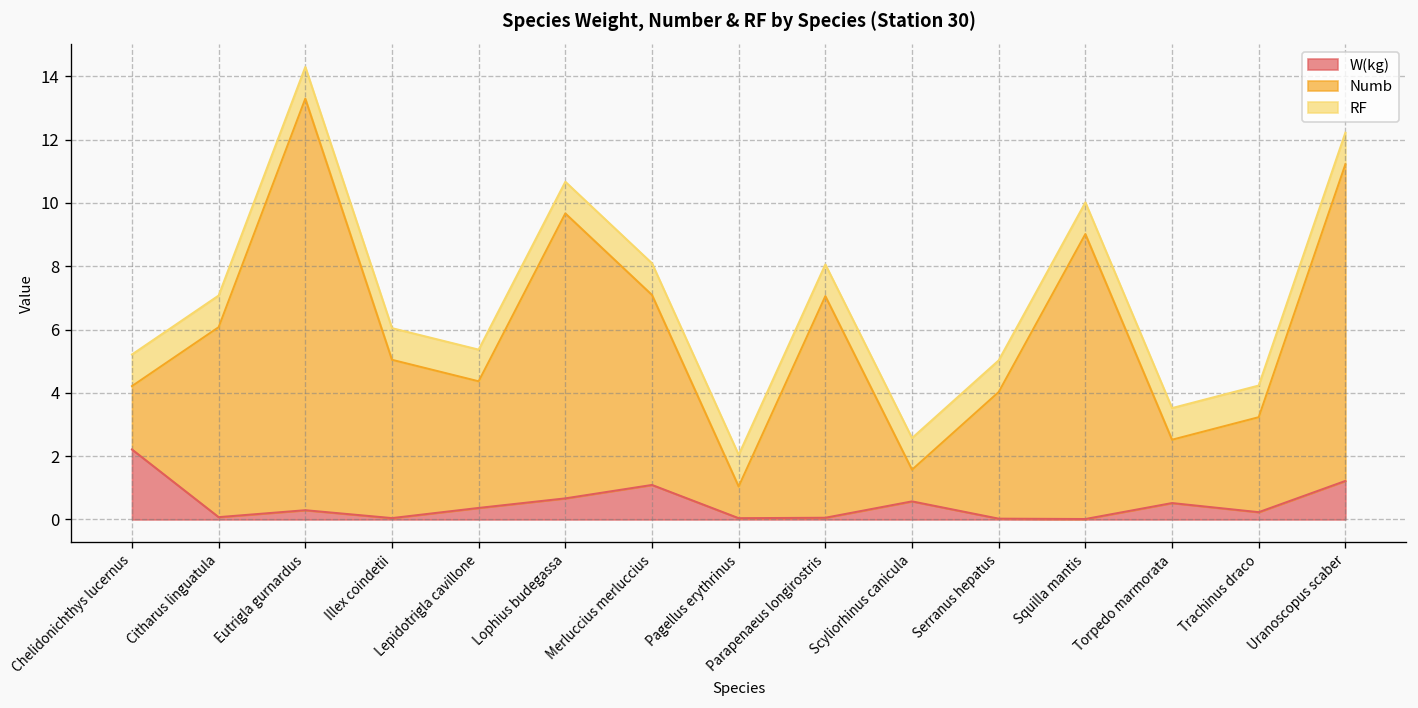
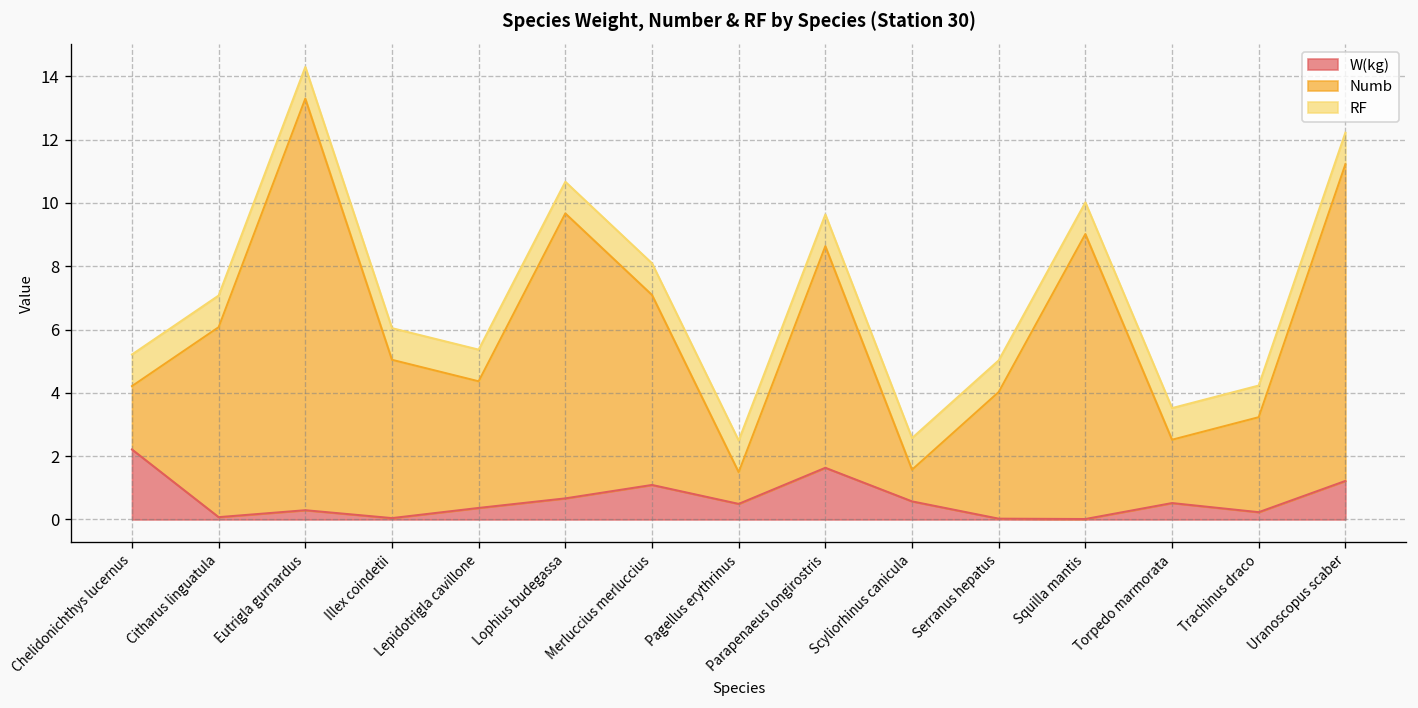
W(kg), Pagellus erythrinus: 0.0 -> 0.5
W(kg), Parapenaeus longirostris: 0.1 -> 1.6
